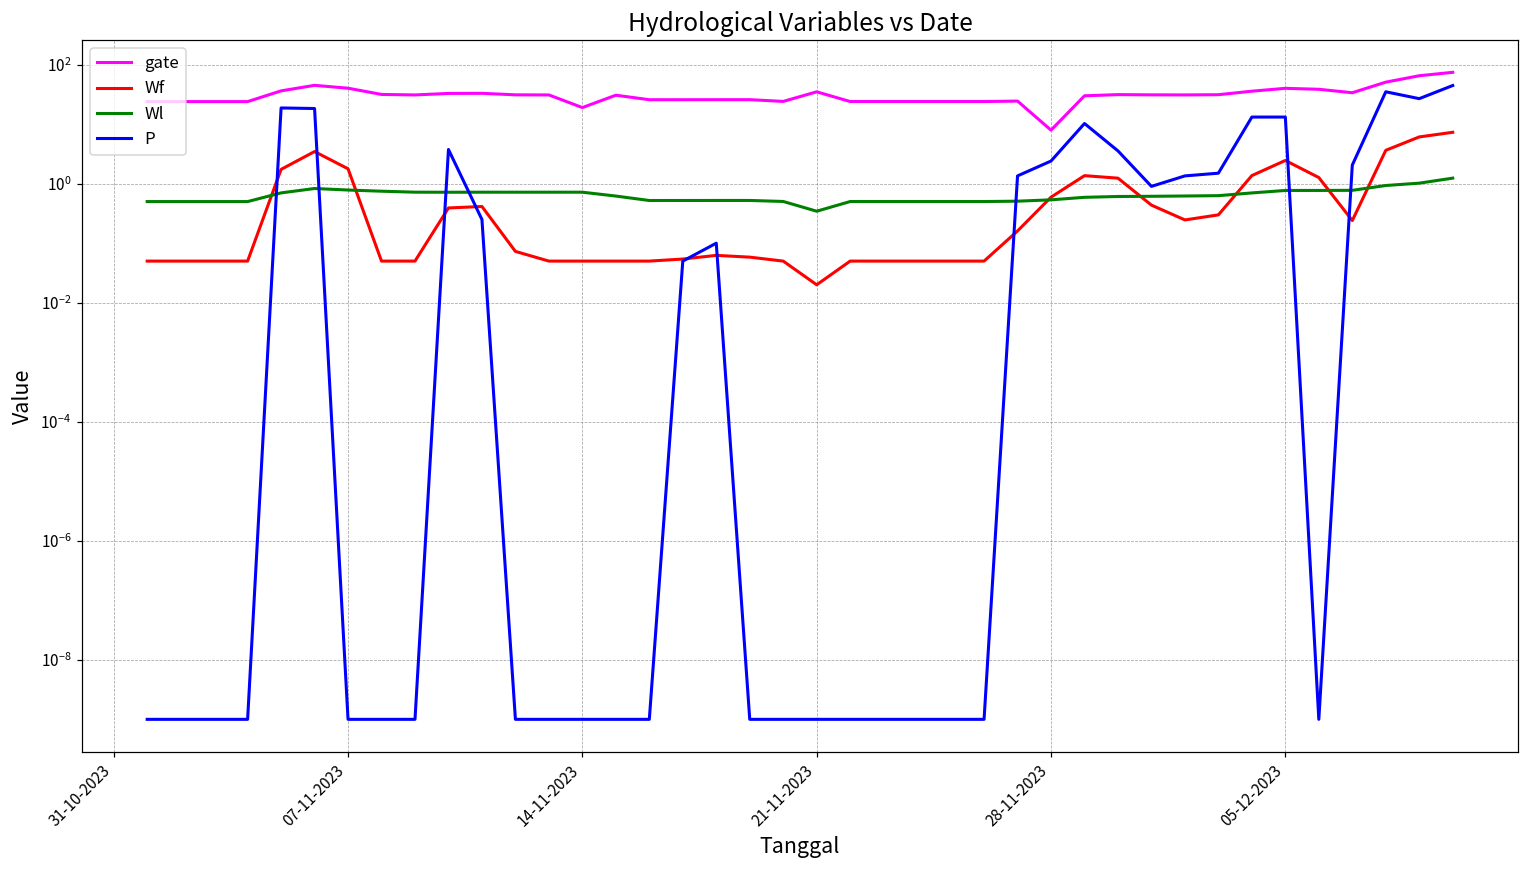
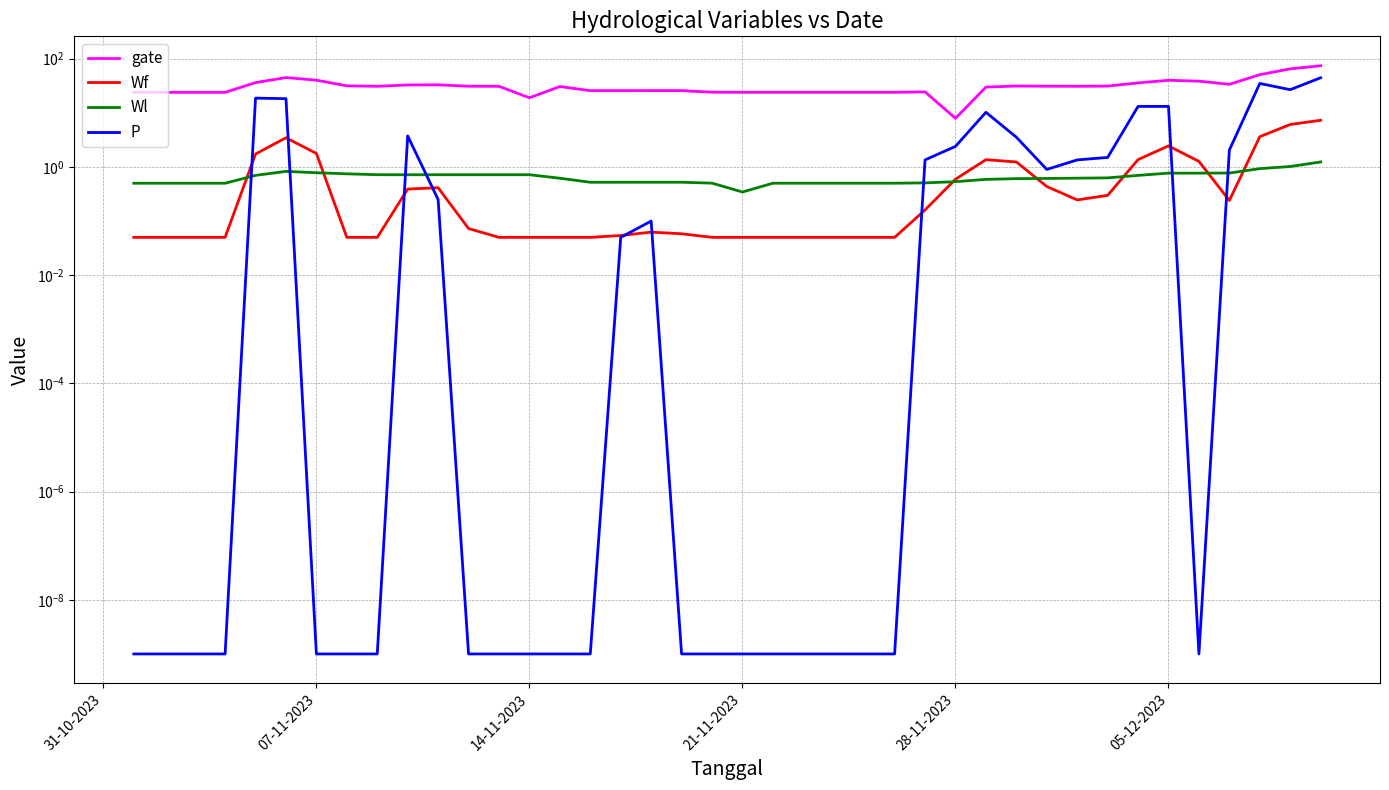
gate, 21-11-2023: 30 -> 20
Wf, 21-11-2023: 0.02 -> 0.05
